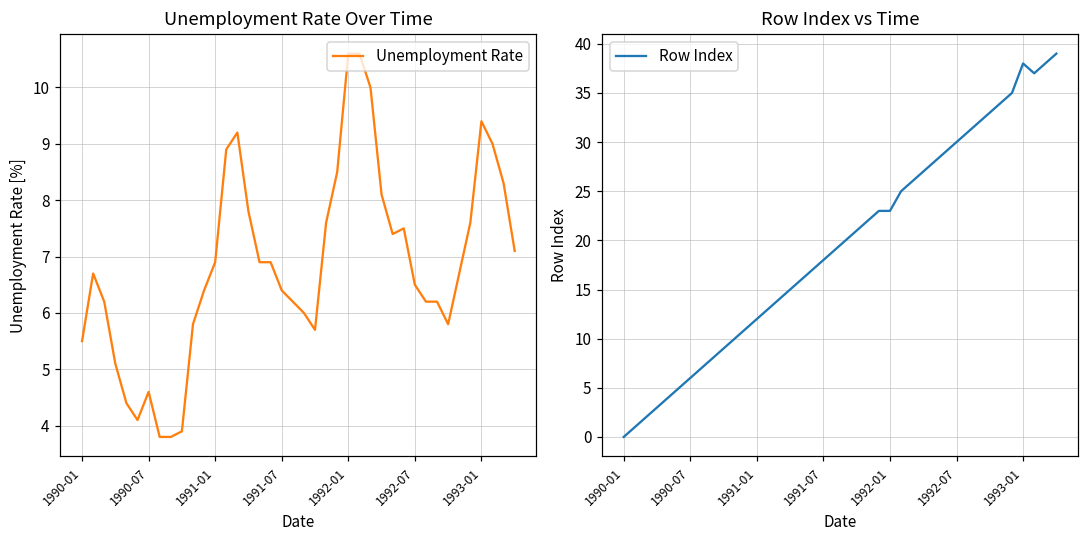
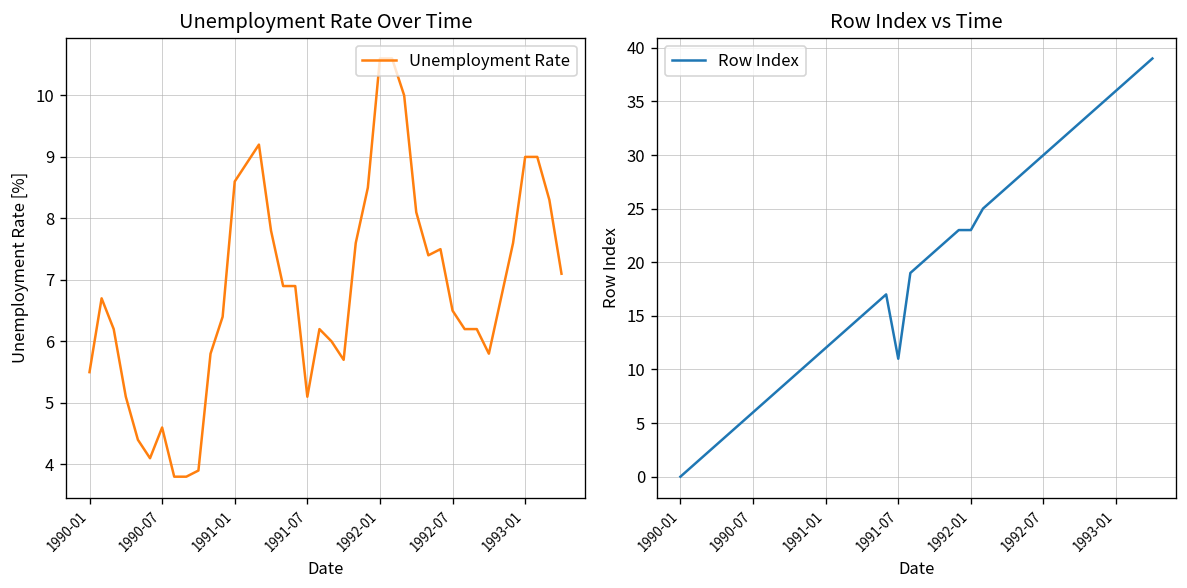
Unemployment Rate Over Time, 1991-01: 6.9 -> 8.6
Unemployment Rate Over Time, 1991-07: 6.4 -> 5.1
Unemployment Rate Over Time, 1993-01: 9.4 -> 9.0
Row Index vs Time, 1991-07: 18 -> 11
Row Index vs Time, 1993-01: 38 -> 36
